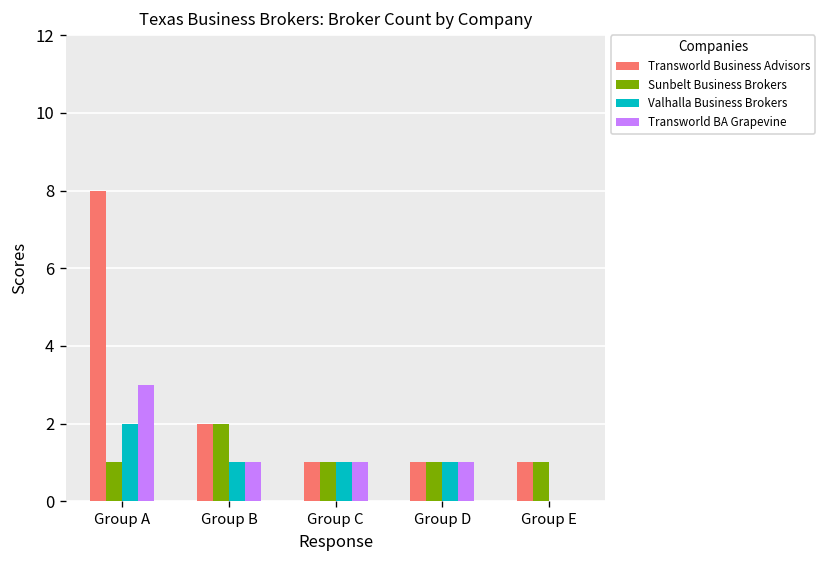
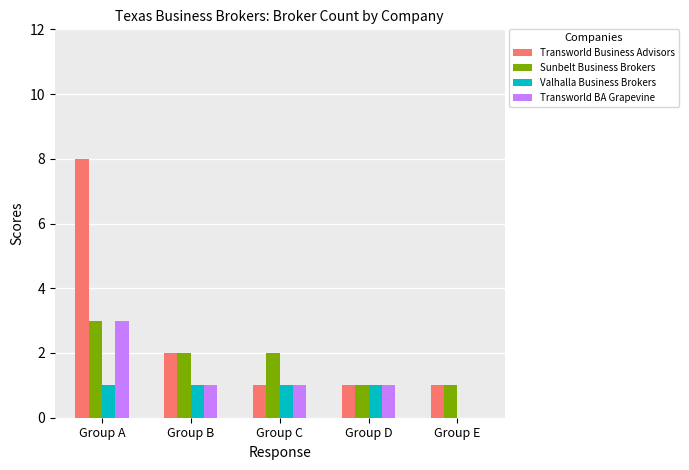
Sunbelt Business Brokers, Group A: 1 -> 3
Valhalla Business Brokers, Group A: 2 -> 1
Sunbelt Business Brokers, Group C: 1 -> 2
